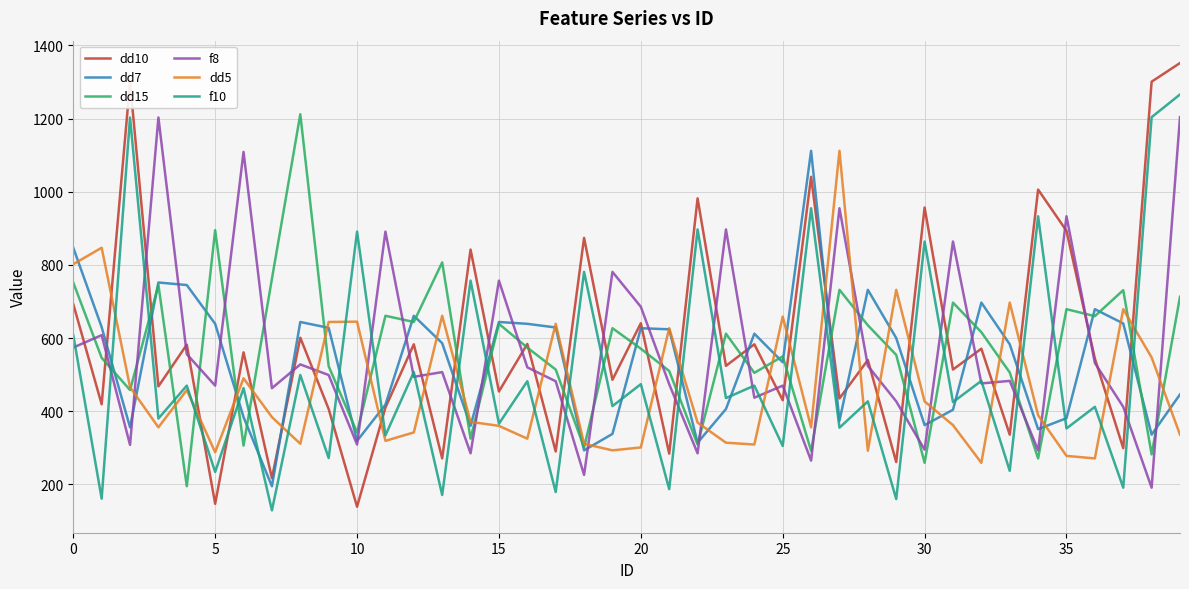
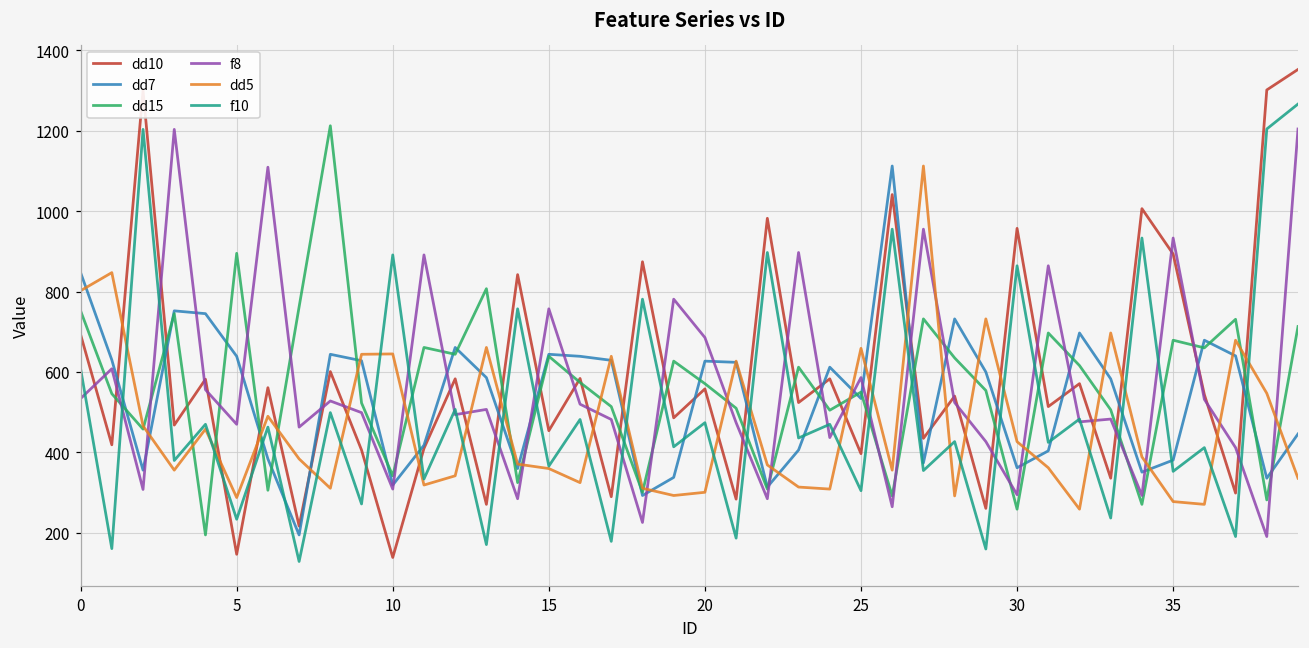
f8, 0: 570 -> 530
dd10, 20: 640 -> 560
dd10, 25: 430 -> 400
f8, 25: 470 -> 590
